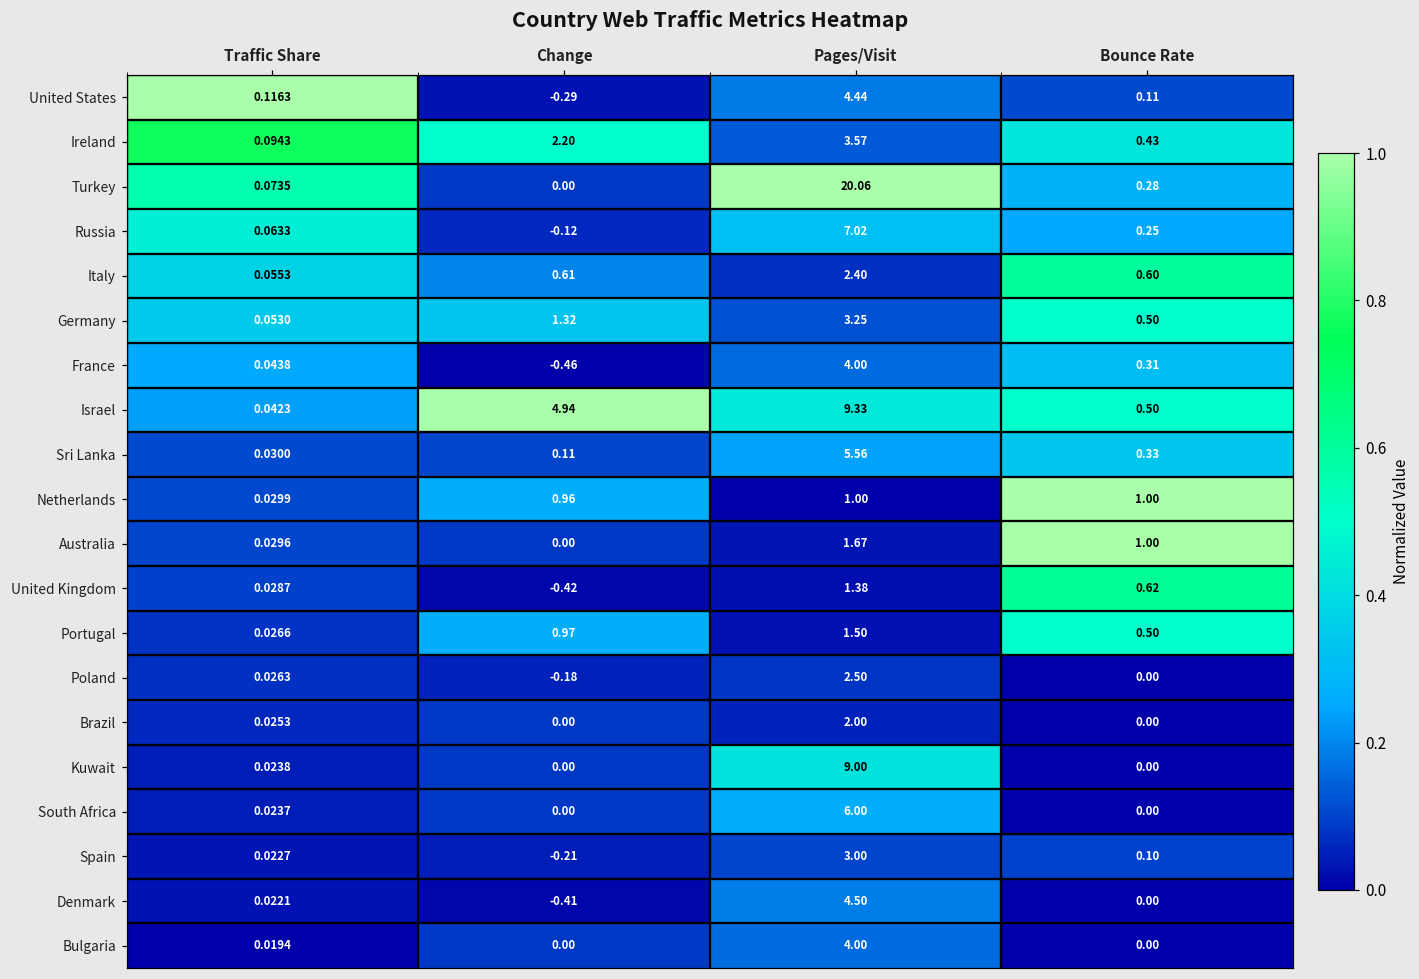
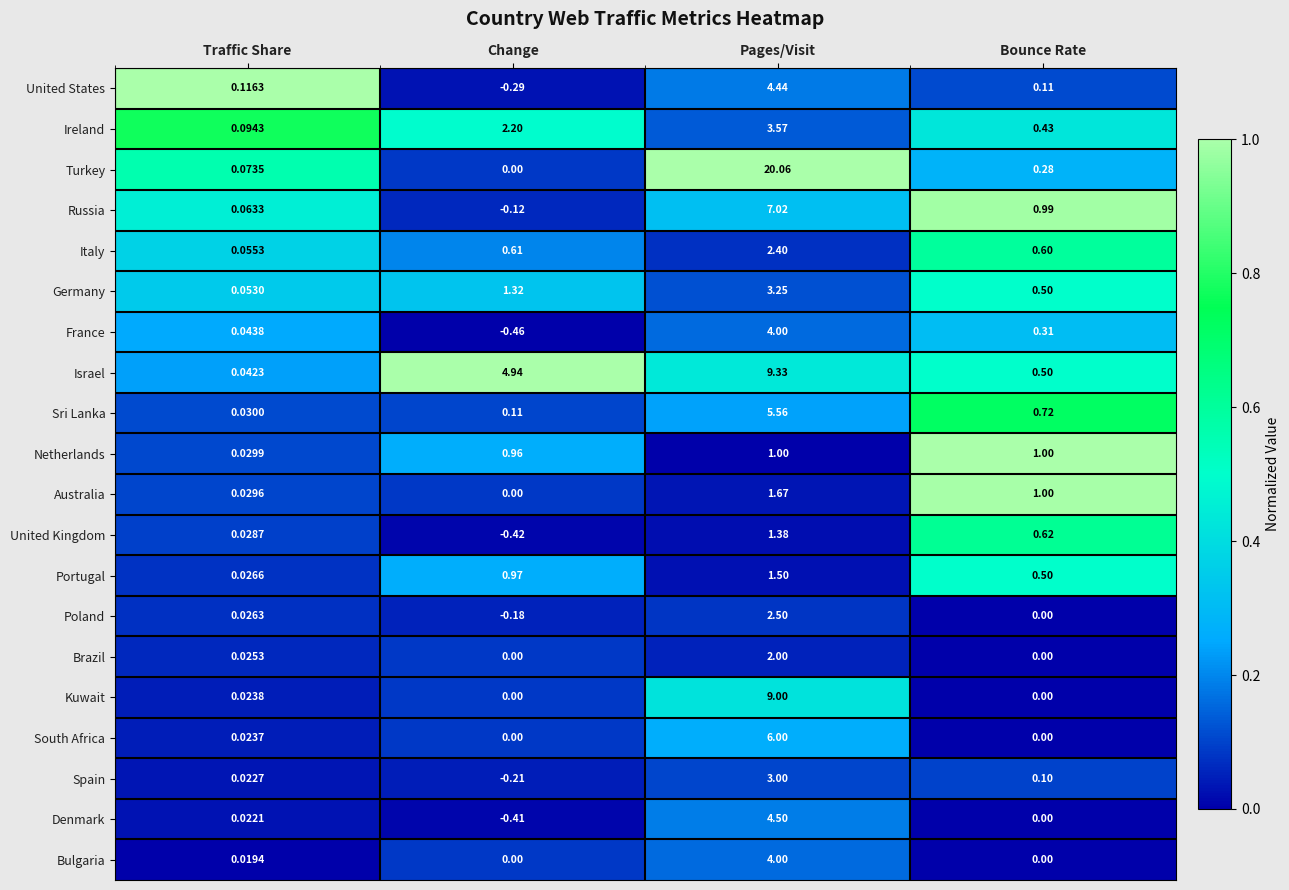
Russia, Bounce Rate: 0.25 -> 0.99
Sri Lanka, Bounce Rate: 0.33 -> 0.72
